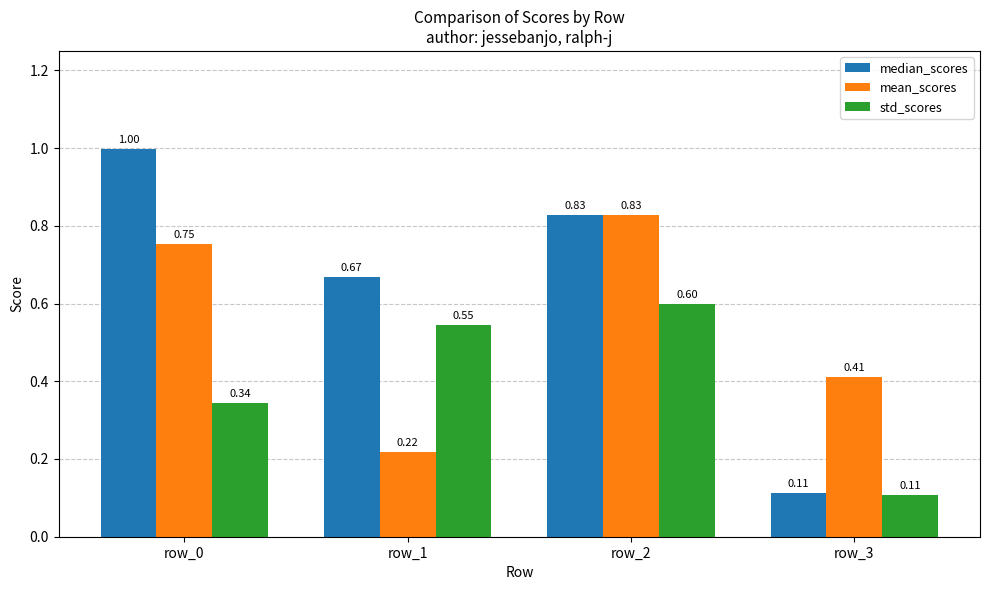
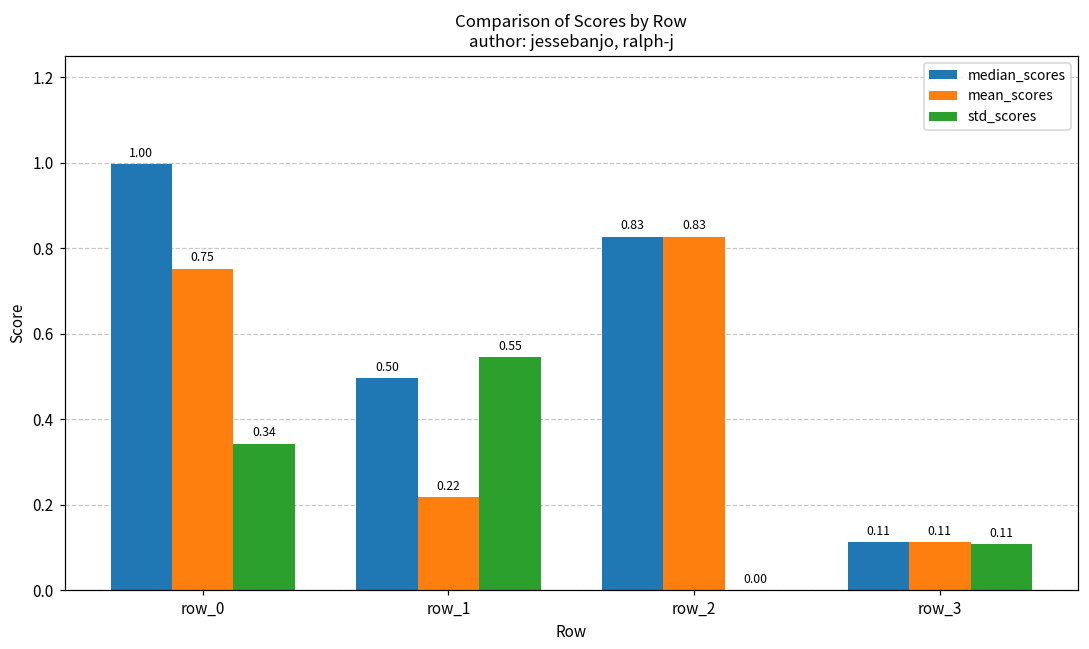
median_scores, row_1: 0.67 -> 0.50
std_scores, row_2: 0.60 -> 0.00
mean_scores, row_3: 0.41 -> 0.11
